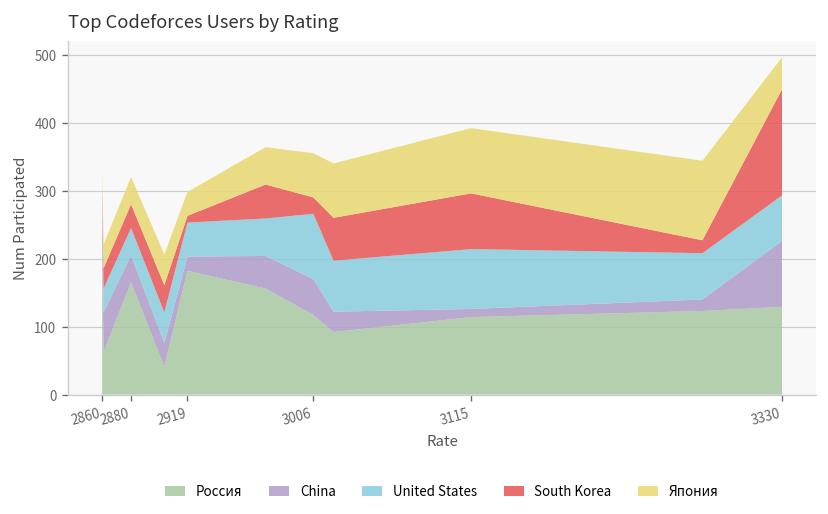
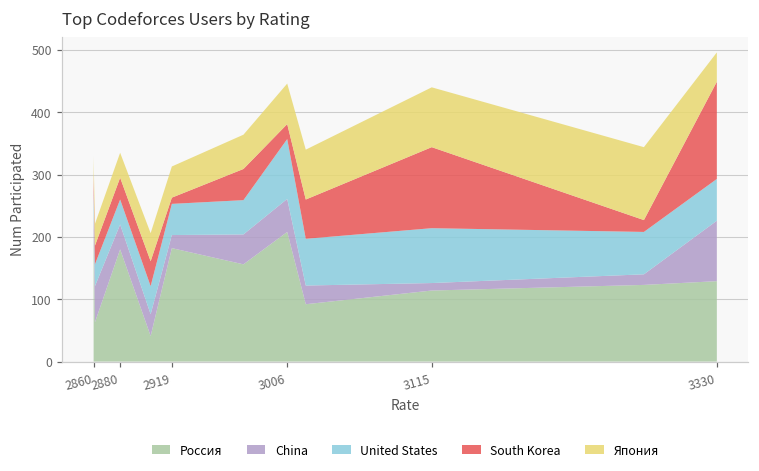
Россия, 2880: 170 -> 180
Япония, 2919: 40 -> 50
Россия, 3006: 120 -> 210
South Korea, 3115: 80 -> 130
